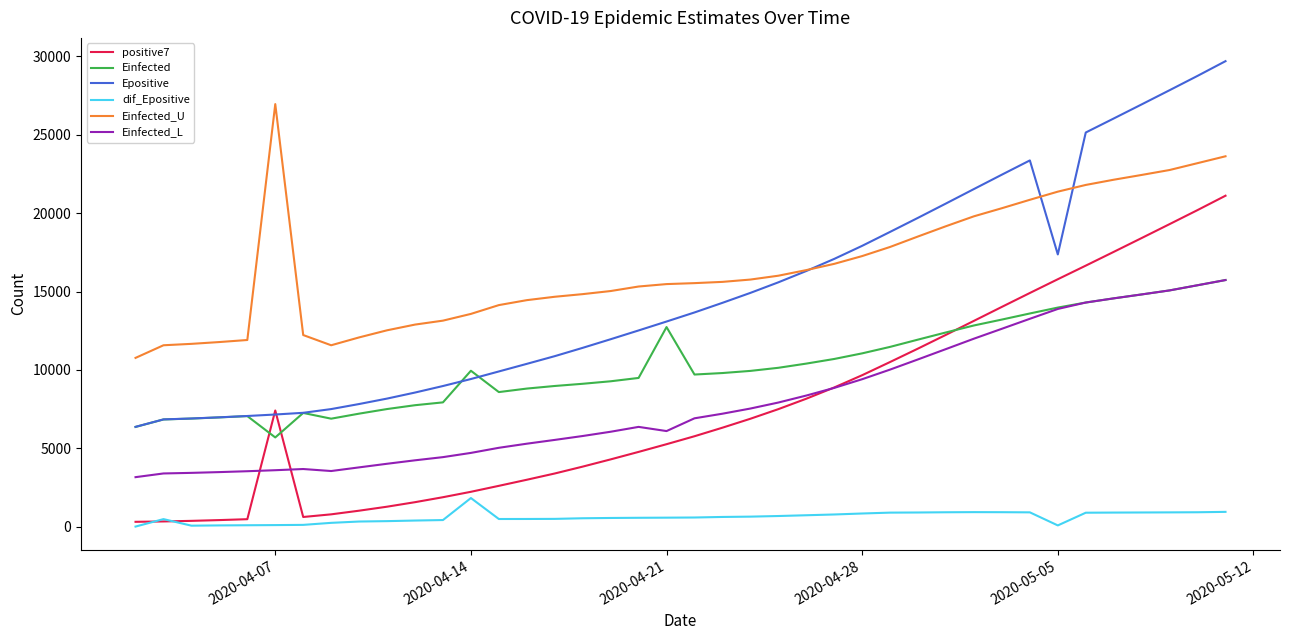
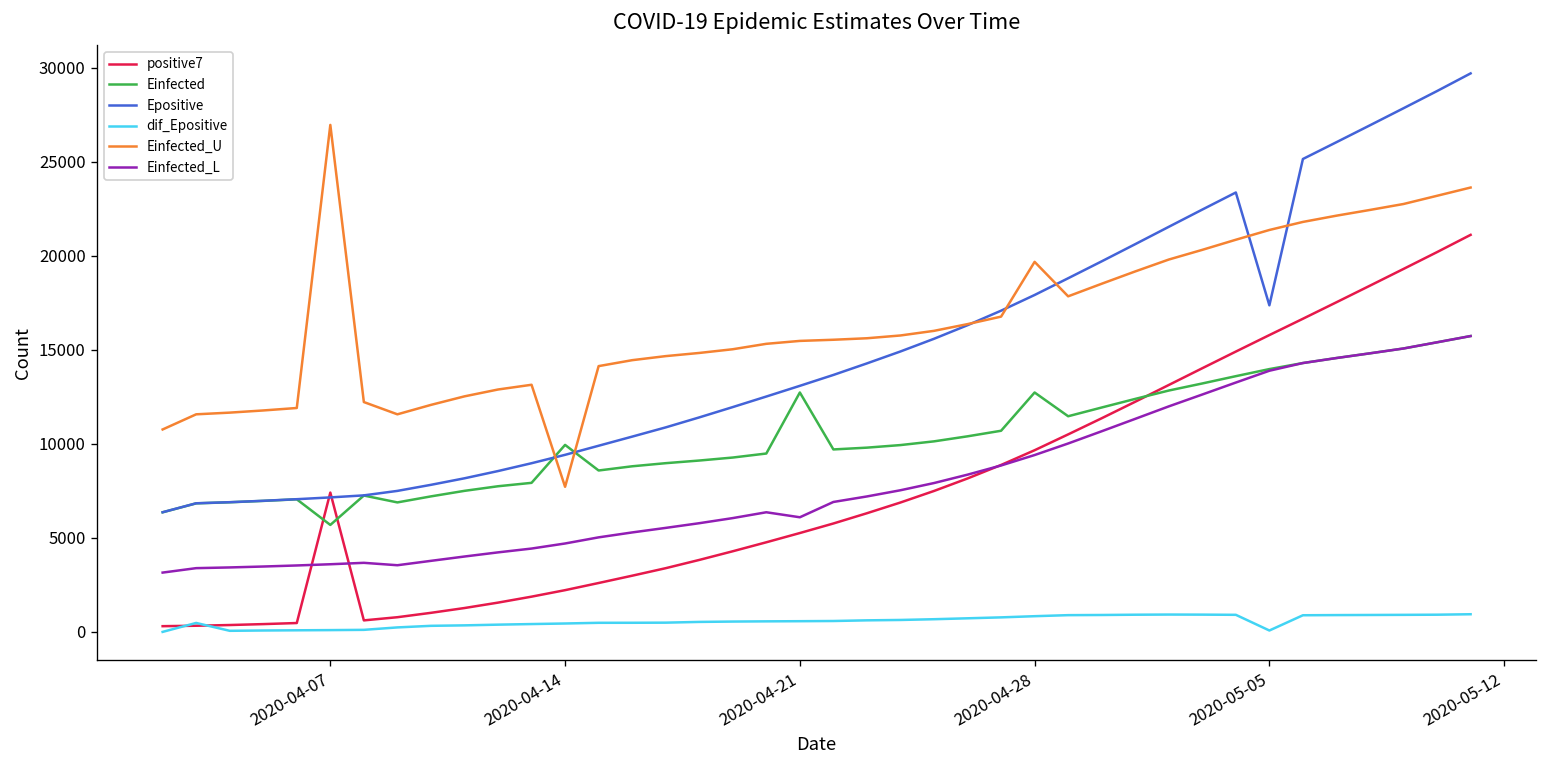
dif_Epositive, 2020-04-14: 1800 -> 400
Einfected_U, 2020-04-14: 13600 -> 7700
Einfected, 2020-04-28: 11100 -> 12700
Einfected_U, 2020-04-28: 17300 -> 19700
